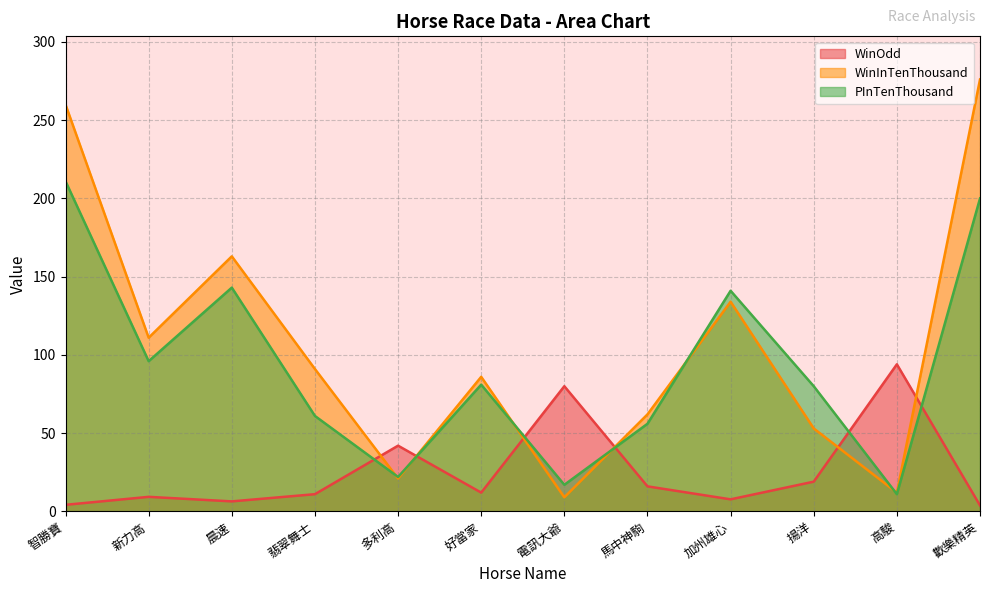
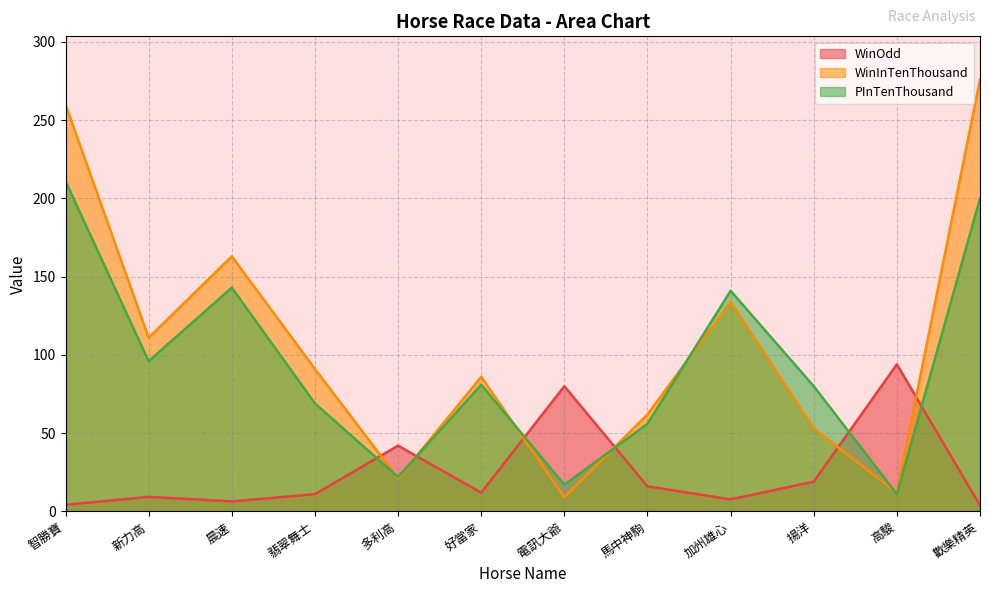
PInTenThousand, 翡翠舞士: 61 -> 69
